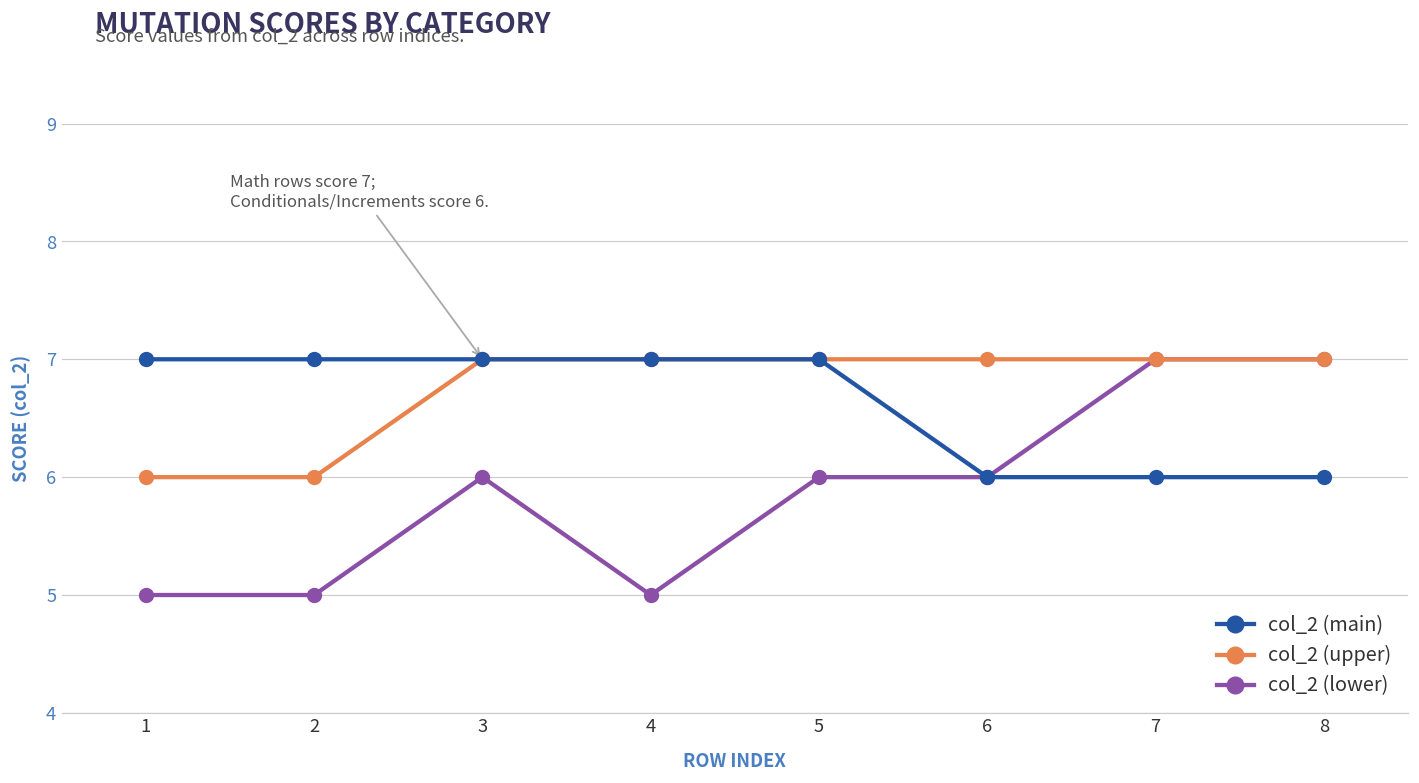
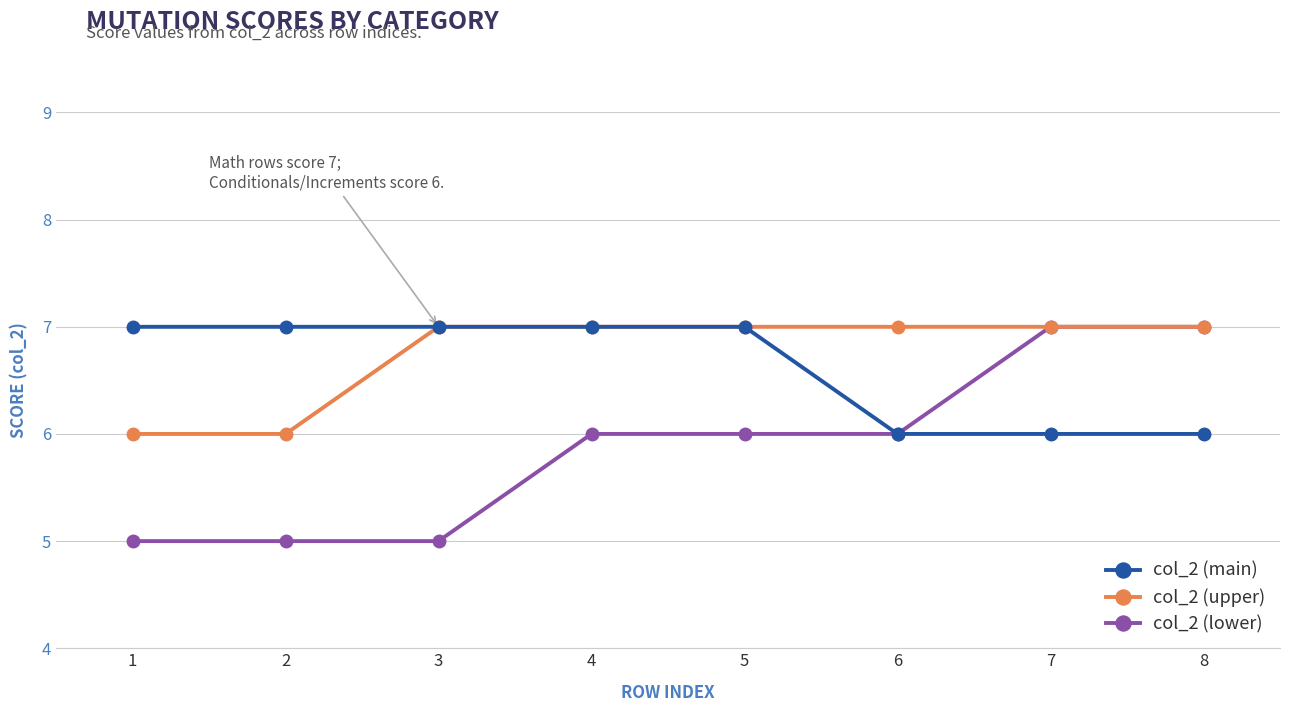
col_2 (lower), 3: 6 -> 5
col_2 (lower), 4: 5 -> 6
